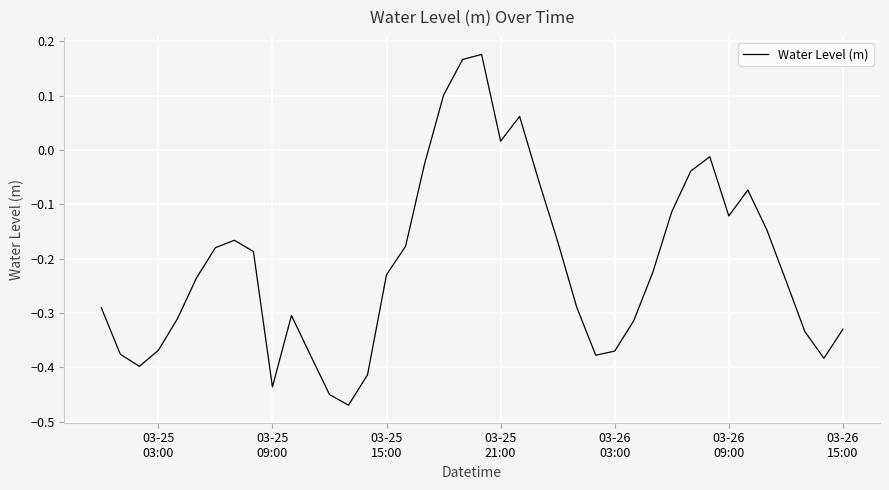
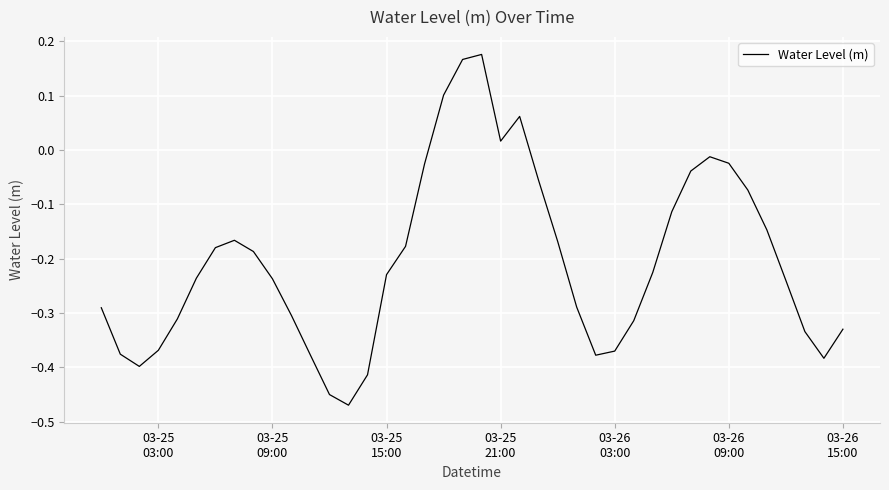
03-25 09:00: -0.44 -> -0.24
03-26 09:00: -0.12 -> -0.02
